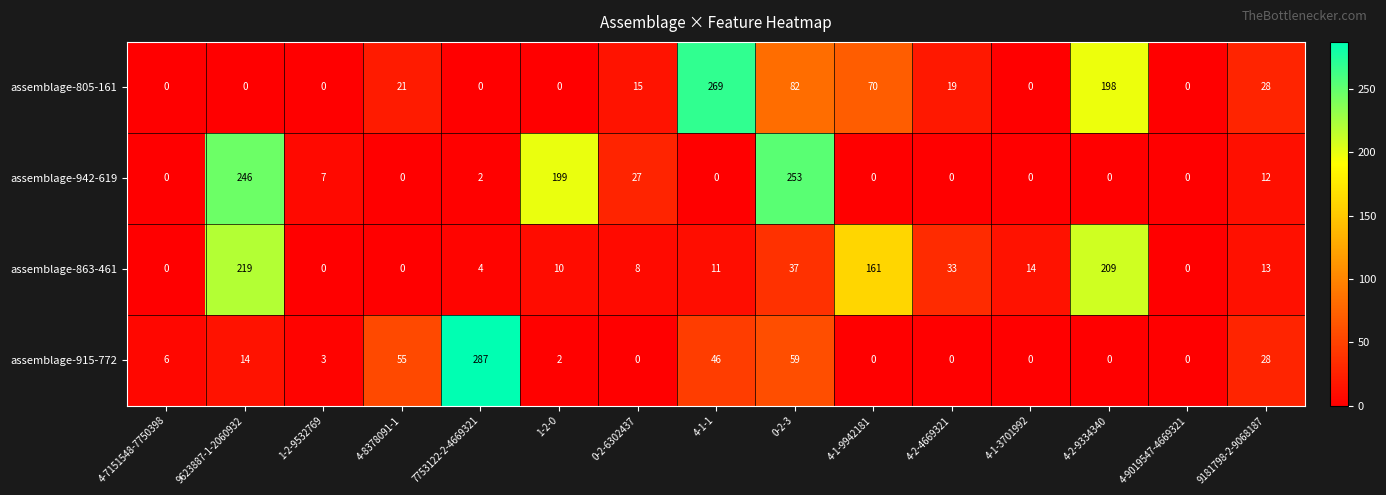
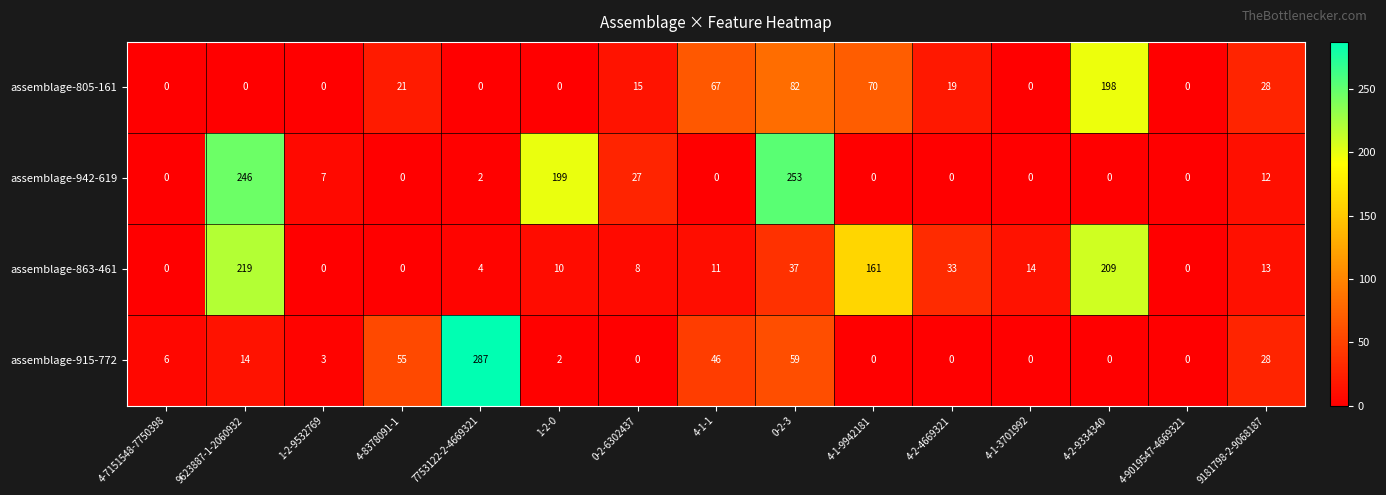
assemblage-805-161, 4-1-1: 269 -> 67
